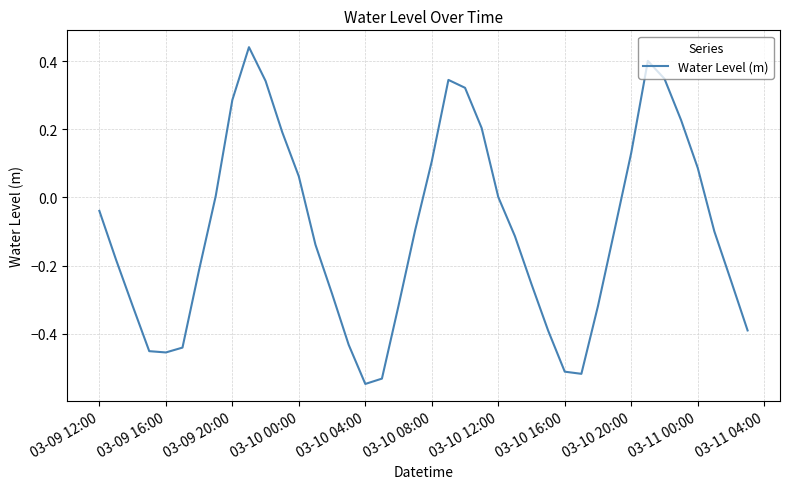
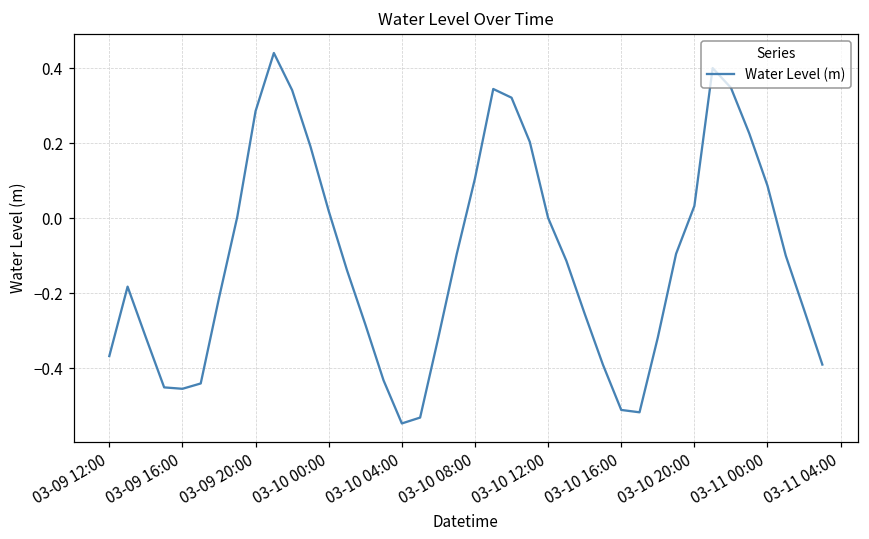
03-09 12:00: -0.04 -> -0.37
03-10 00:00: 0.06 -> 0.02
03-10 20:00: 0.13 -> 0.03
